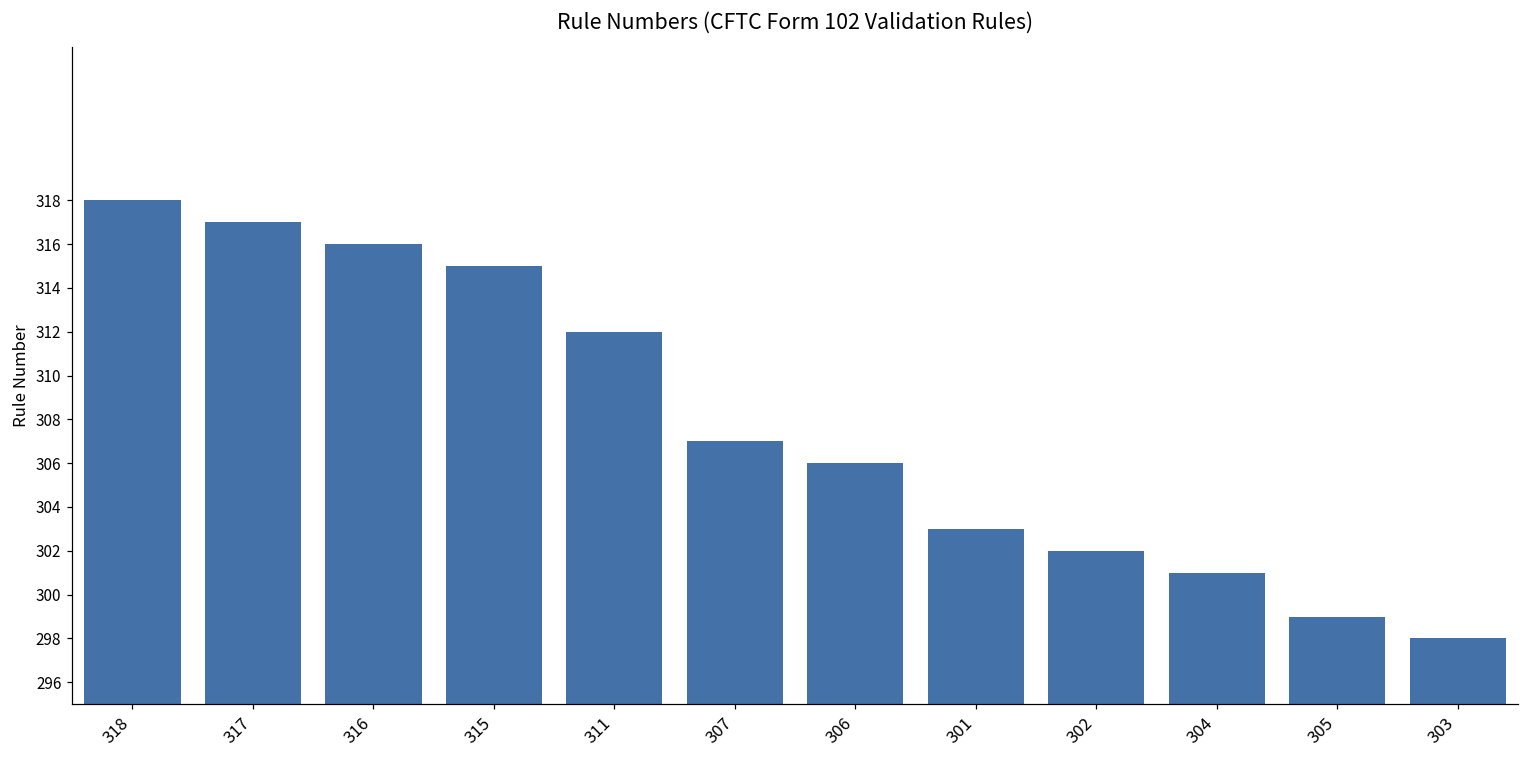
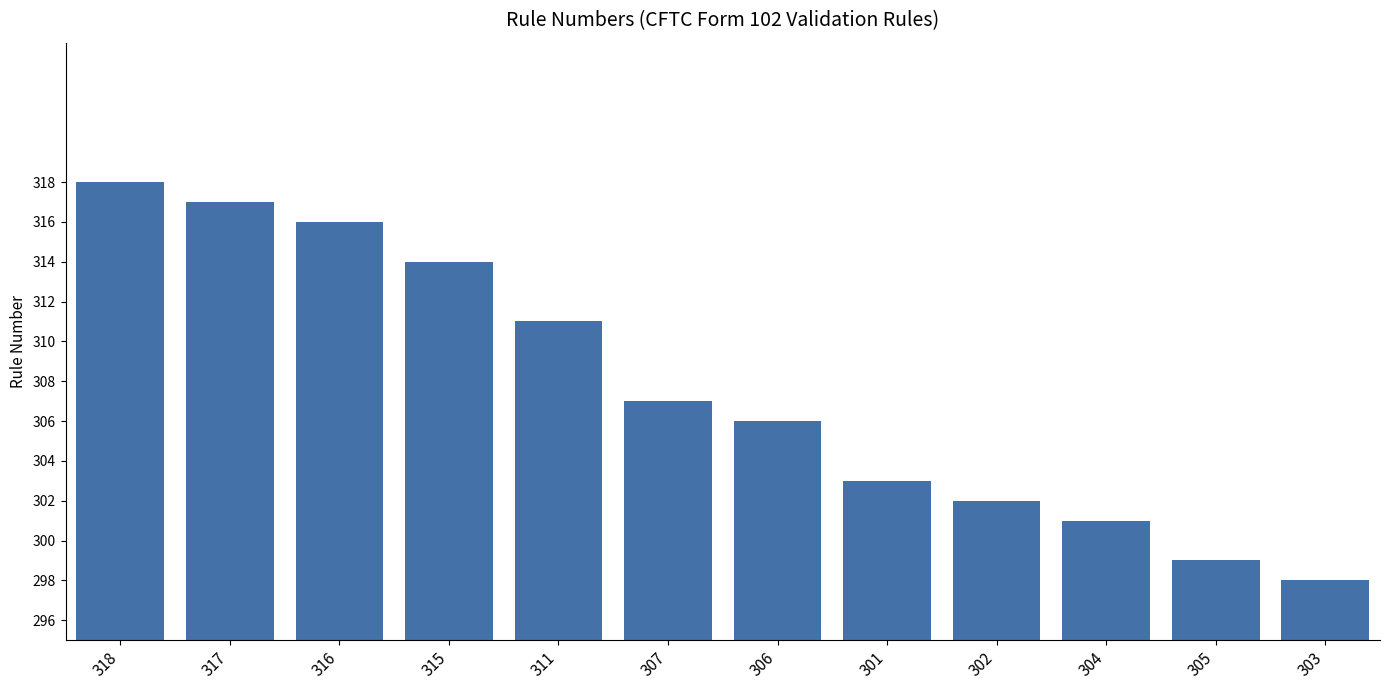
315: 315 -> 314
311: 312 -> 311
